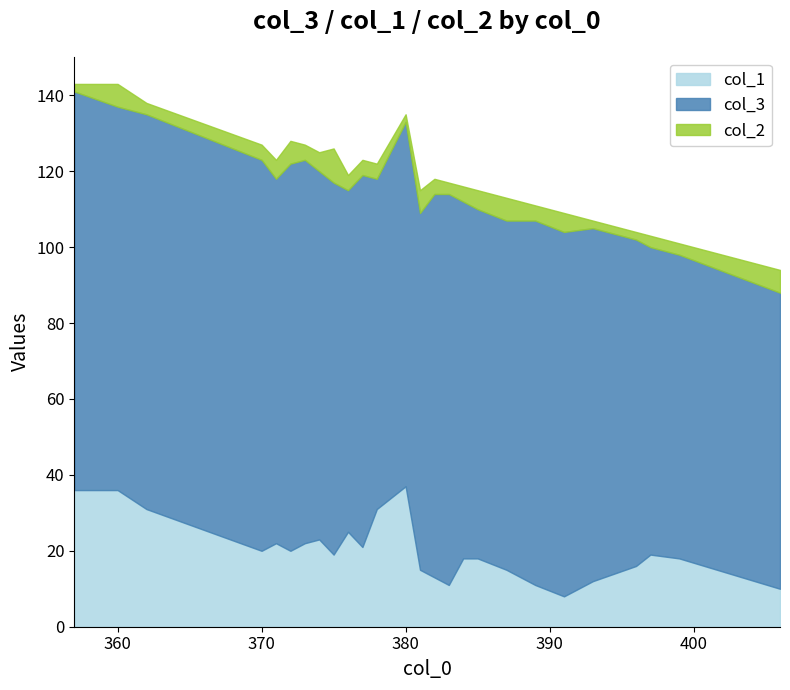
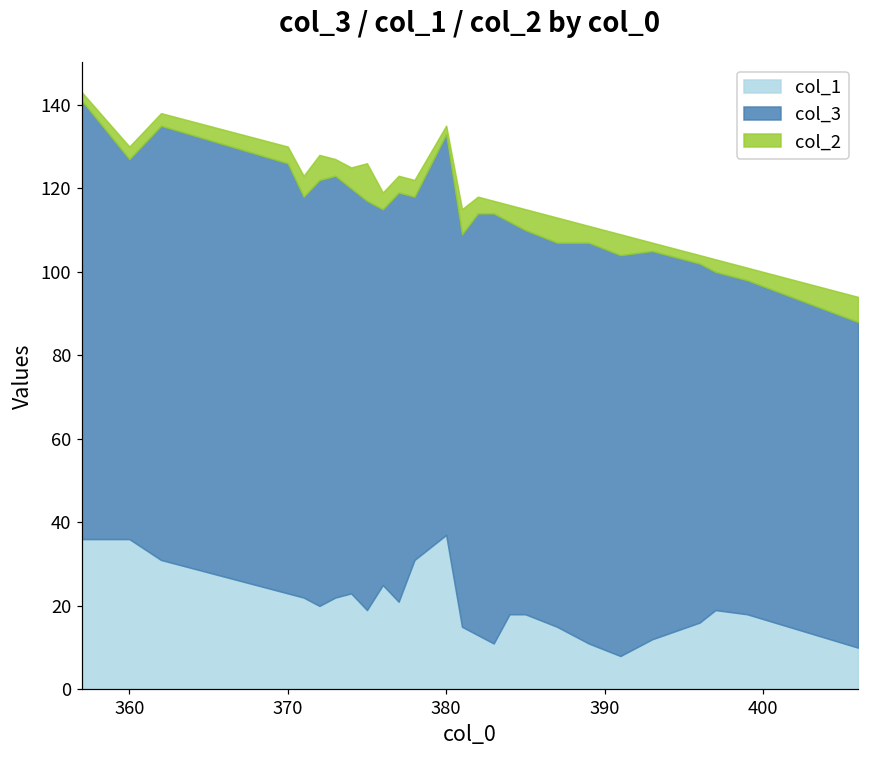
col_3, 360: 101 -> 91
col_2, 360: 6 -> 3
col_1, 370: 20 -> 23
